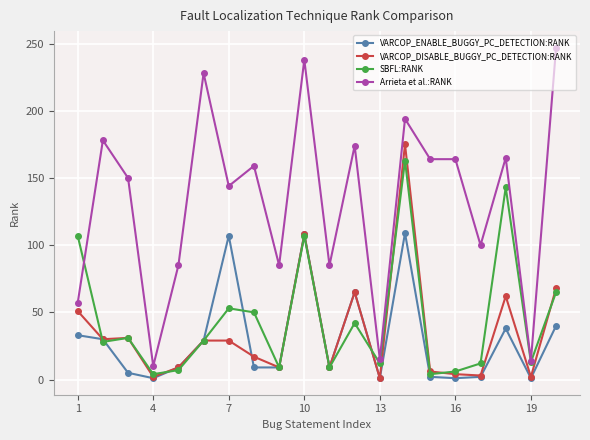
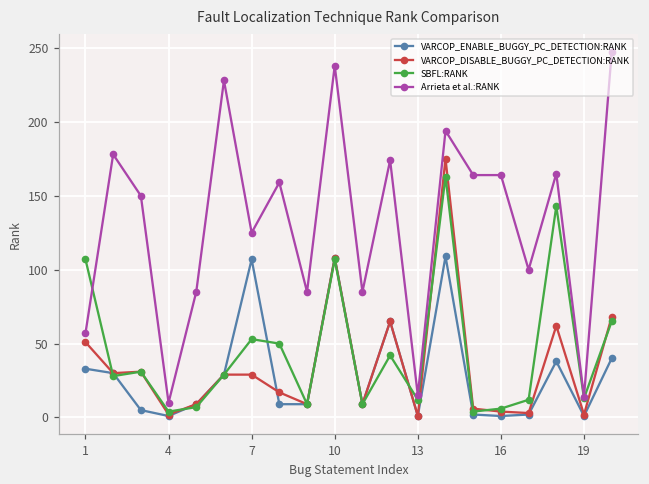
Arrieta et al.:RANK, 7: 144 -> 125
